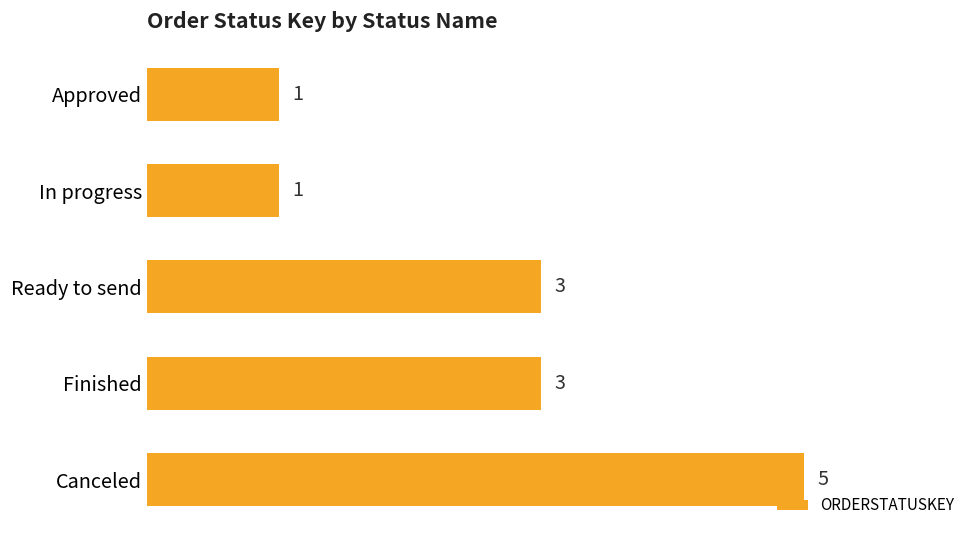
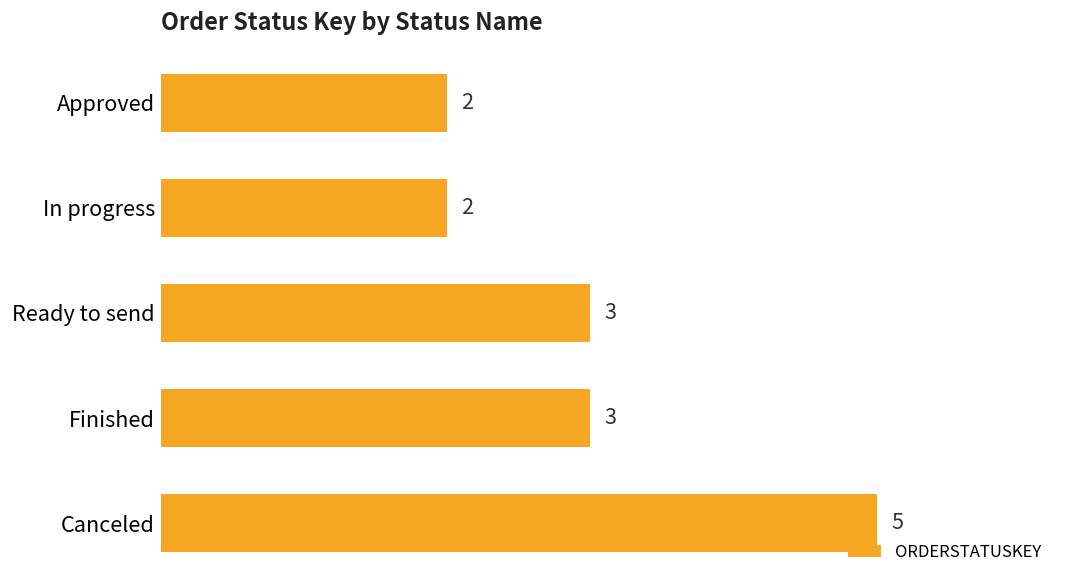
Approved: 1 -> 2
In progress: 1 -> 2
